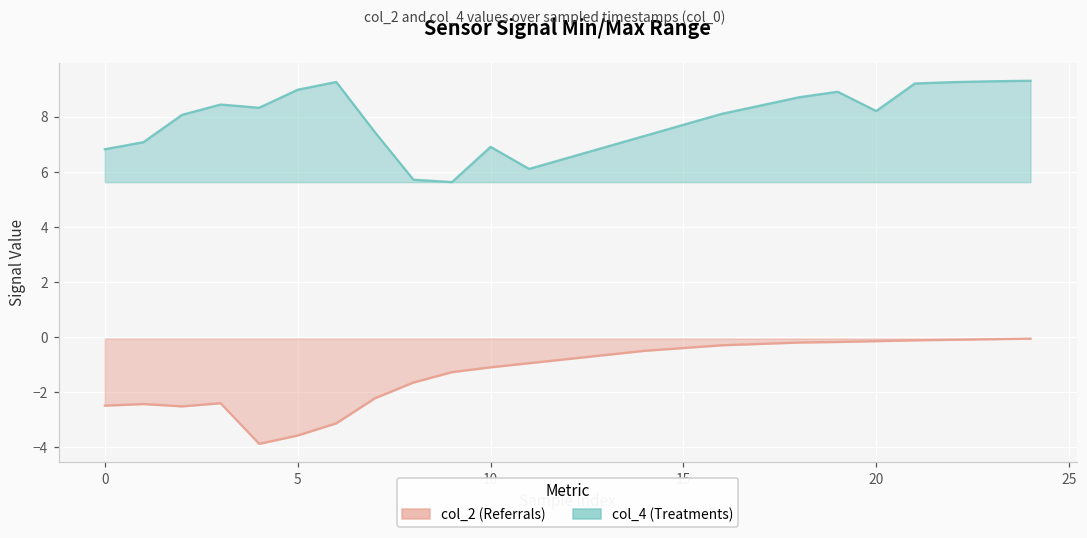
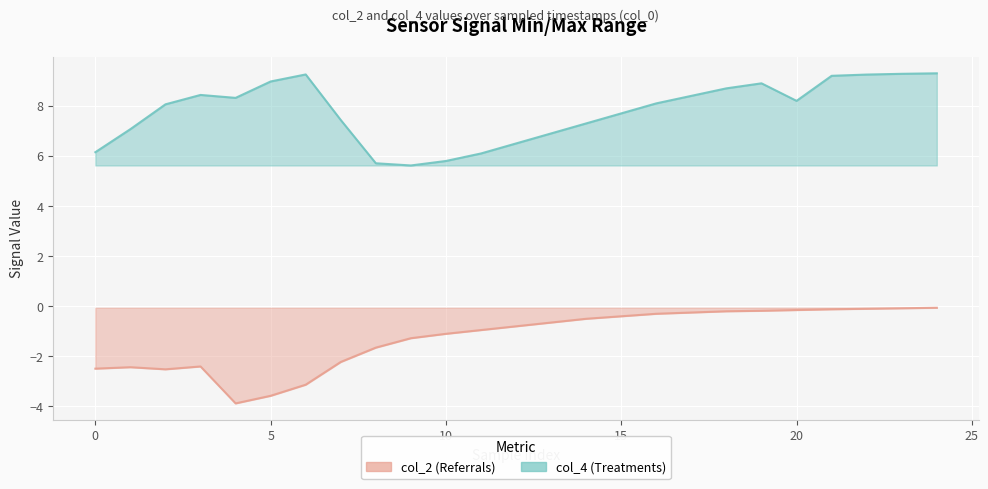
col_4 (Treatments), 0: 6.8 -> 6.2
col_4 (Treatments), 10: 6.9 -> 5.8
